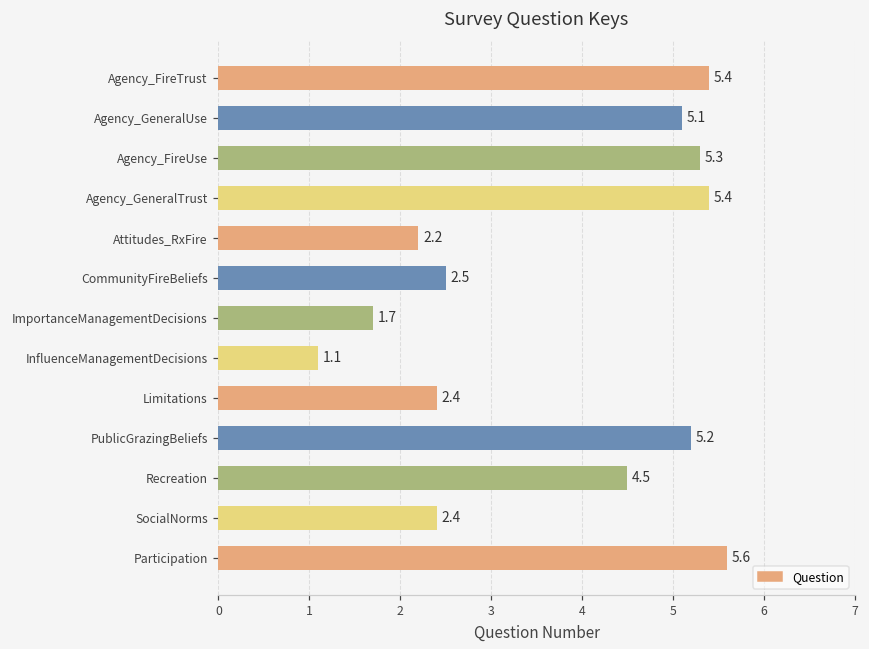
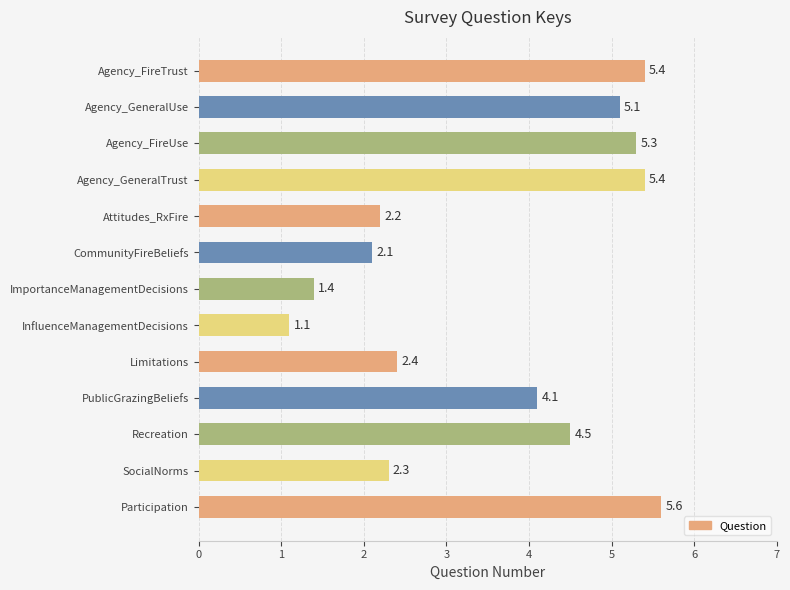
CommunityFireBeliefs: 2.5 -> 2.1
ImportanceManagementDecisions: 1.7 -> 1.4
PublicGrazingBeliefs: 5.2 -> 4.1
SocialNorms: 2.4 -> 2.3
